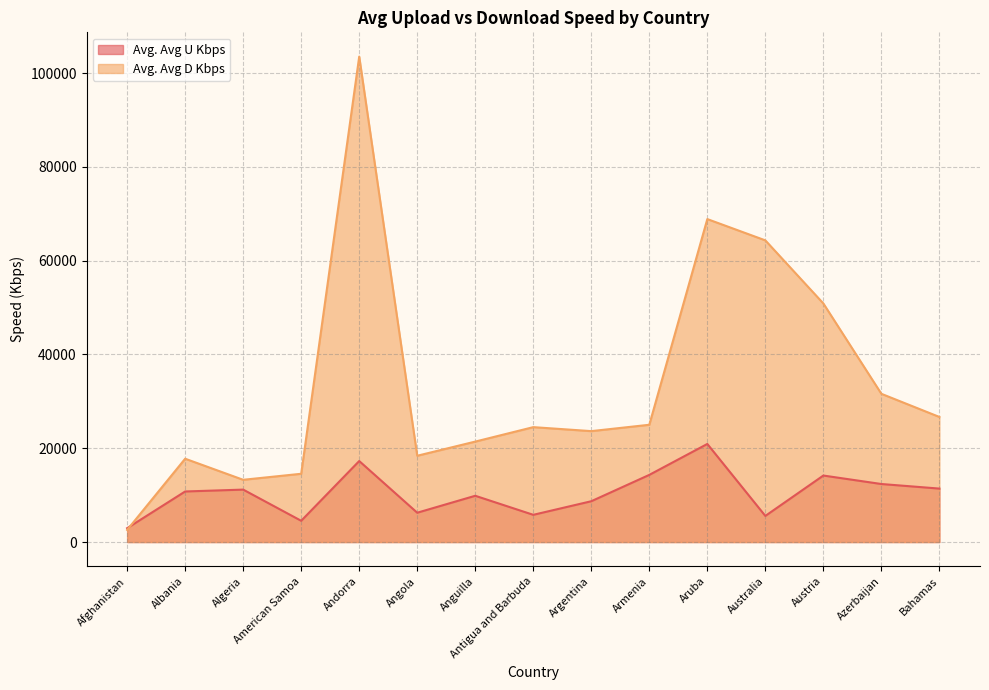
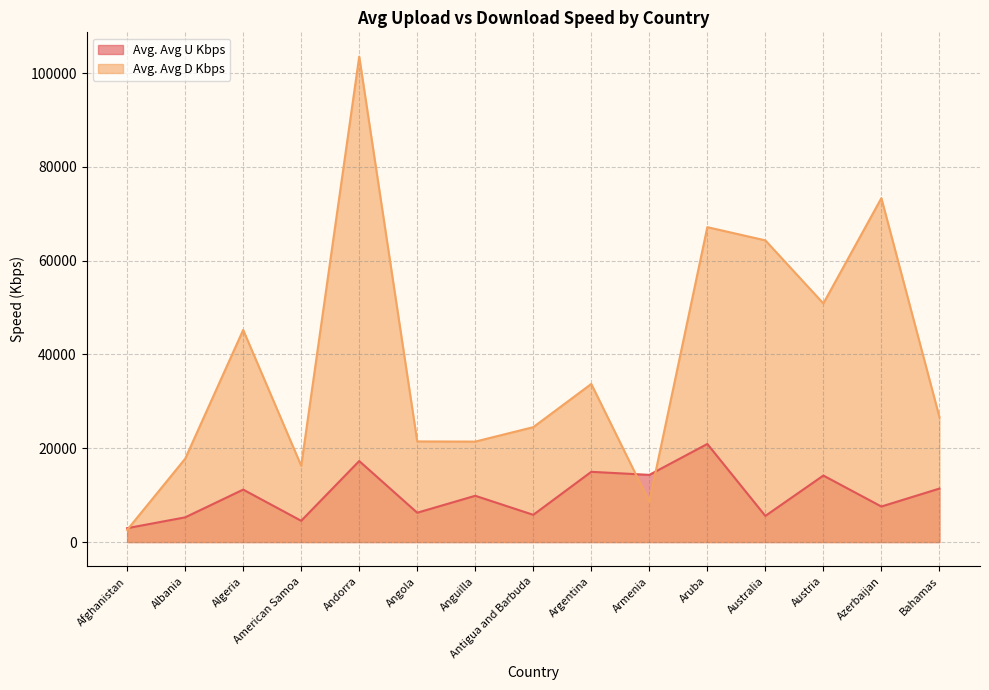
Avg. Avg U Kbps, Albania: 11000 -> 5000
Avg. Avg D Kbps, Algeria: 13000 -> 45000
Avg. Avg D Kbps, American Samoa: 15000 -> 16000
Avg. Avg D Kbps, Angola: 18000 -> 21000
Avg. Avg U Kbps, Argentina: 9000 -> 15000
Avg. Avg D Kbps, Argentina: 24000 -> 34000
Avg. Avg D Kbps, Armenia: 25000 -> 9000
Avg. Avg D Kbps, Aruba: 69000 -> 67000
Avg. Avg U Kbps, Azerbaijan: 12000 -> 8000
Avg. Avg D Kbps, Azerbaijan: 32000 -> 73000
